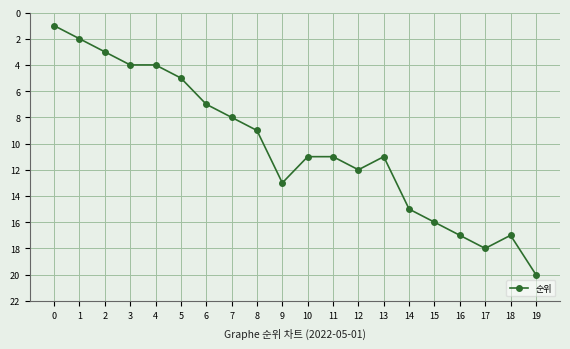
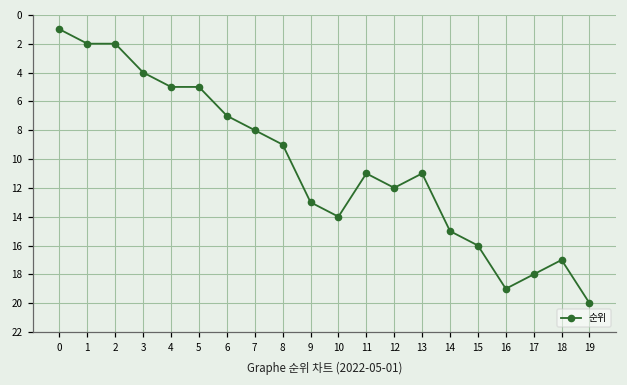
2: 3 -> 2
4: 4 -> 5
10: 11 -> 14
16: 17 -> 19
